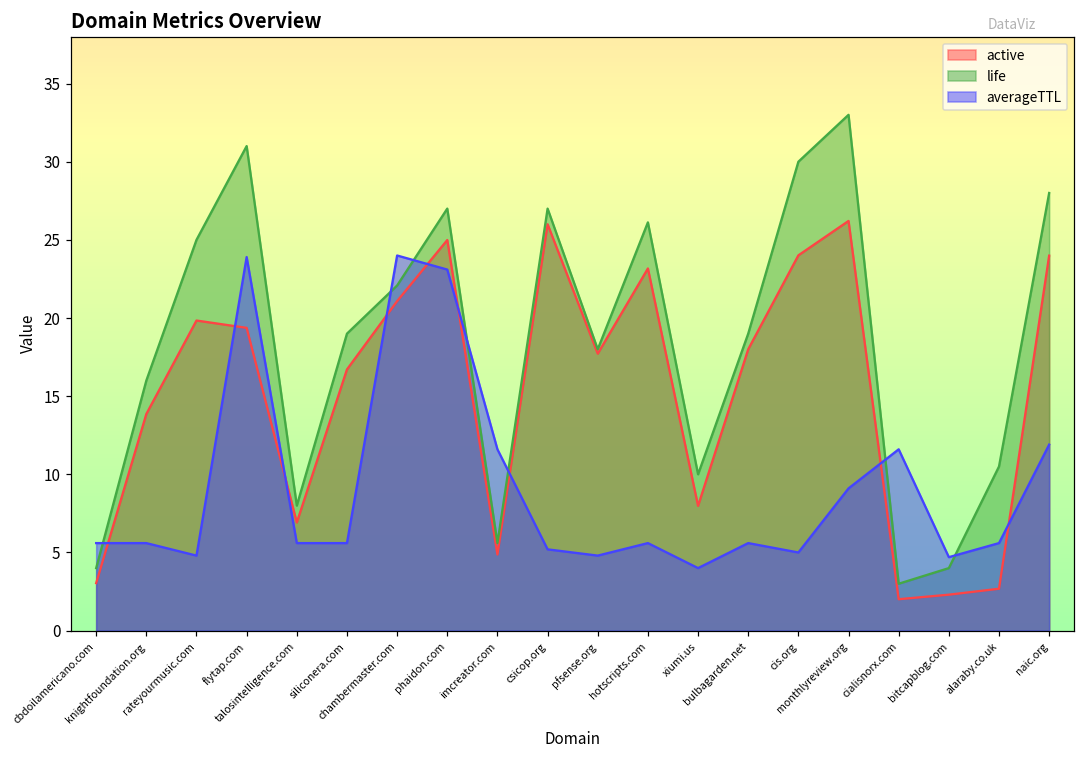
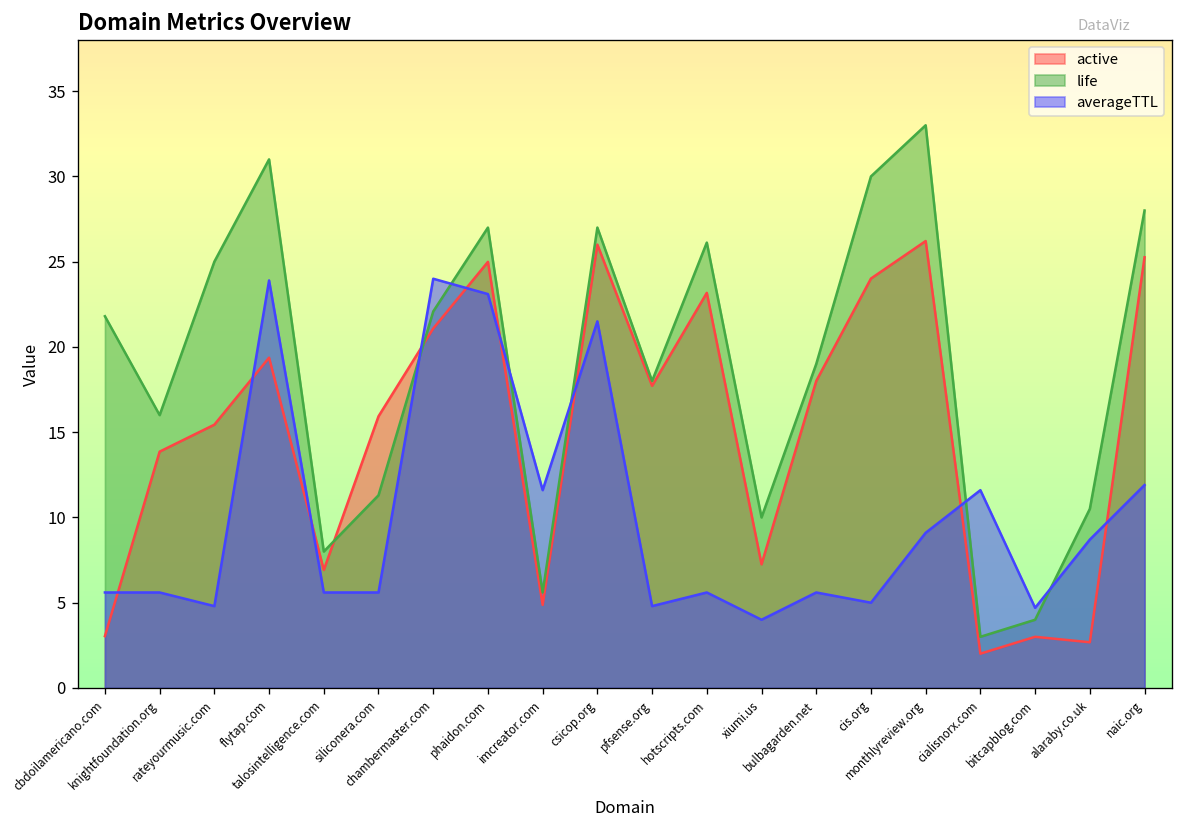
life, cbdoilamericano.com: 4.0 -> 21.8
active, rateyourmusic.com: 19.8 -> 15.4
active, siliconera.com: 16.7 -> 15.9
life, siliconera.com: 19.0 -> 11.3
averageTTL, csicop.org: 5.2 -> 21.5
active, xiumi.us: 8.0 -> 7.3
active, bitcapblog.com: 2.3 -> 3.0
averageTTL, alaraby.co.uk: 5.6 -> 8.7
active, naic.org: 24.0 -> 25.3
